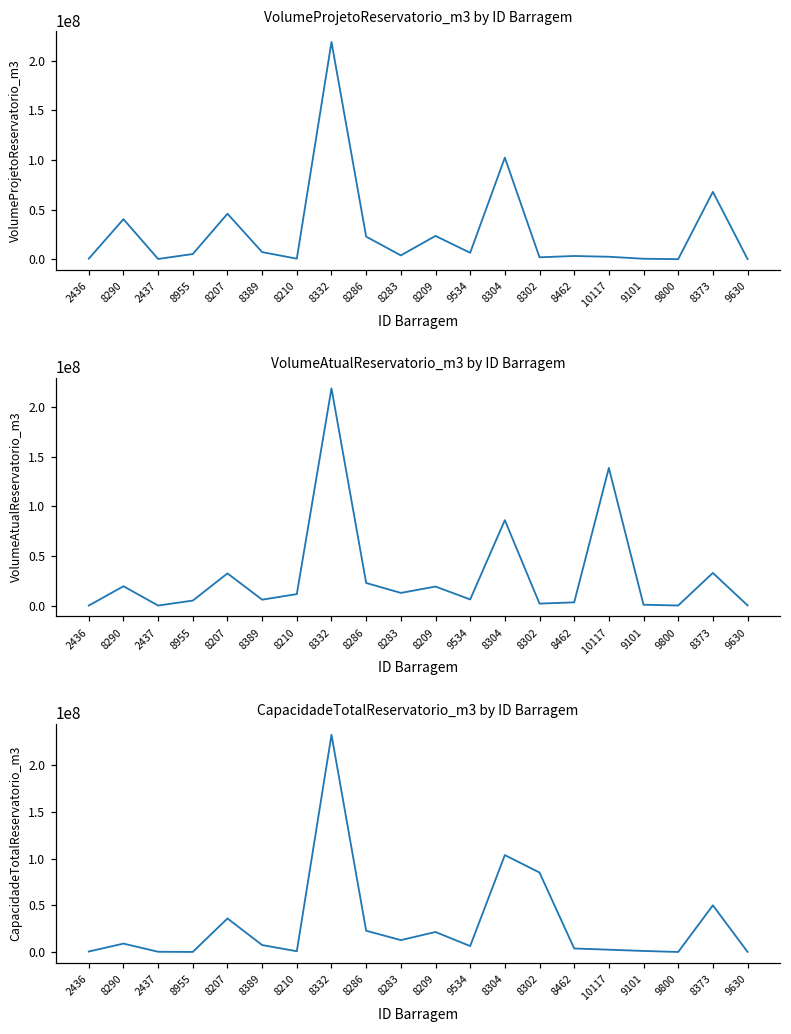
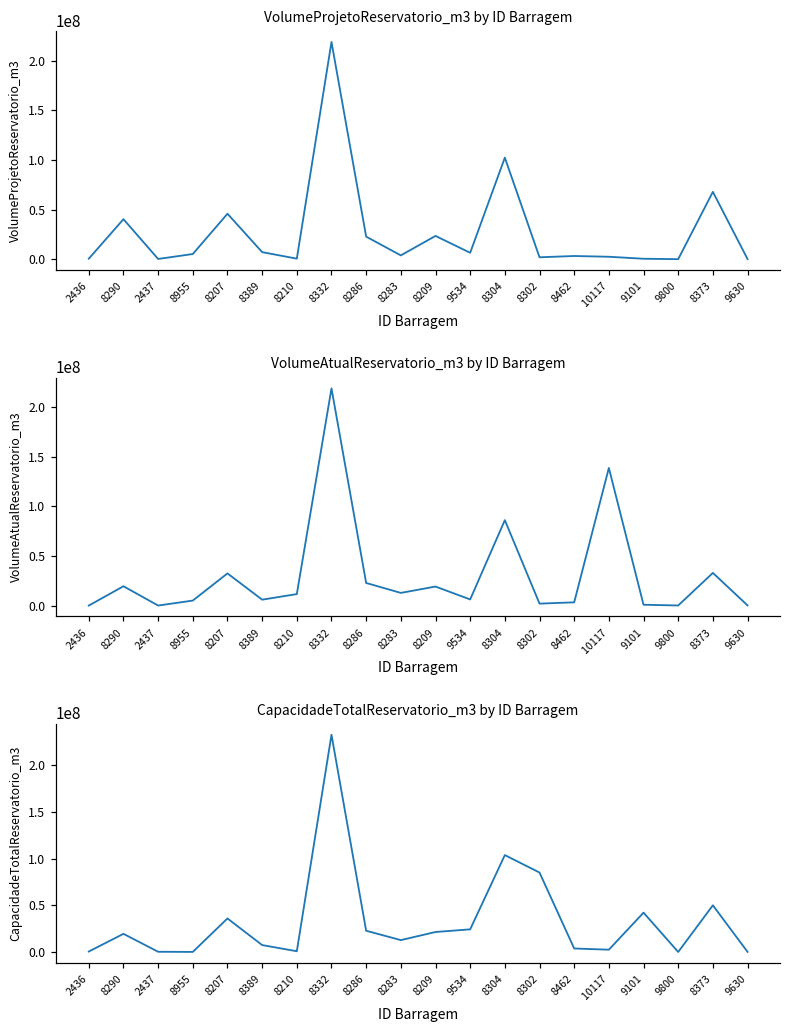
CapacidadeTotalReservatorio_m3 by ID Barragem, 8290: 10000000 -> 20000000
CapacidadeTotalReservatorio_m3 by ID Barragem, 9534: 10000000 -> 20000000
CapacidadeTotalReservatorio_m3 by ID Barragem, 9101: 0 -> 40000000
